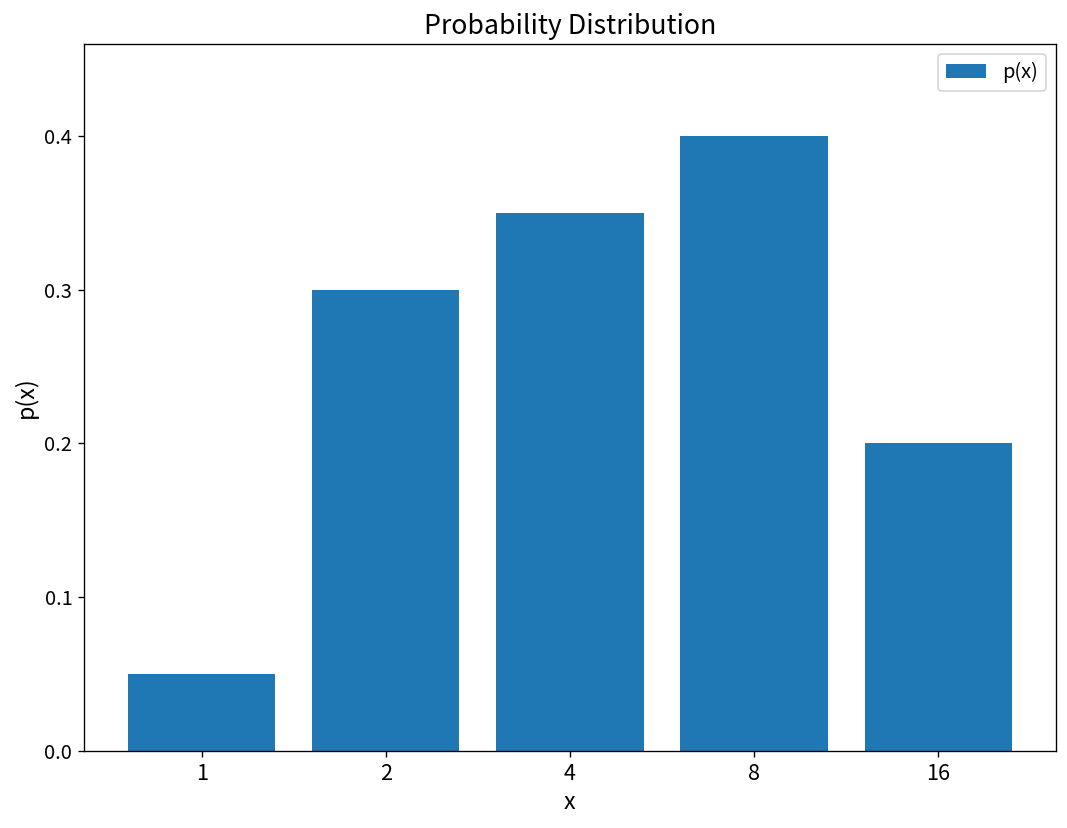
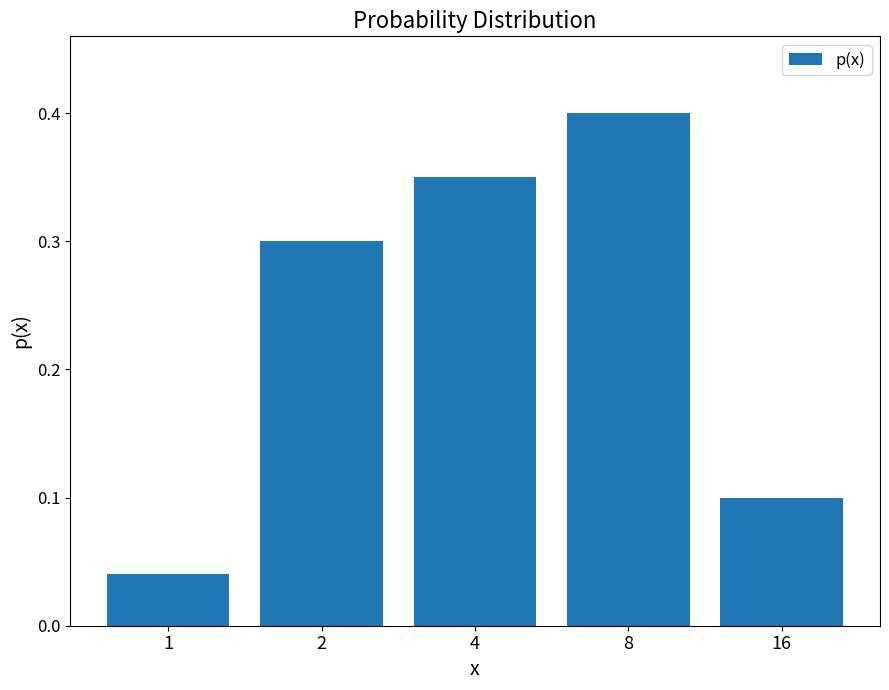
1: 0.05 -> 0.04
16: 0.2 -> 0.1
